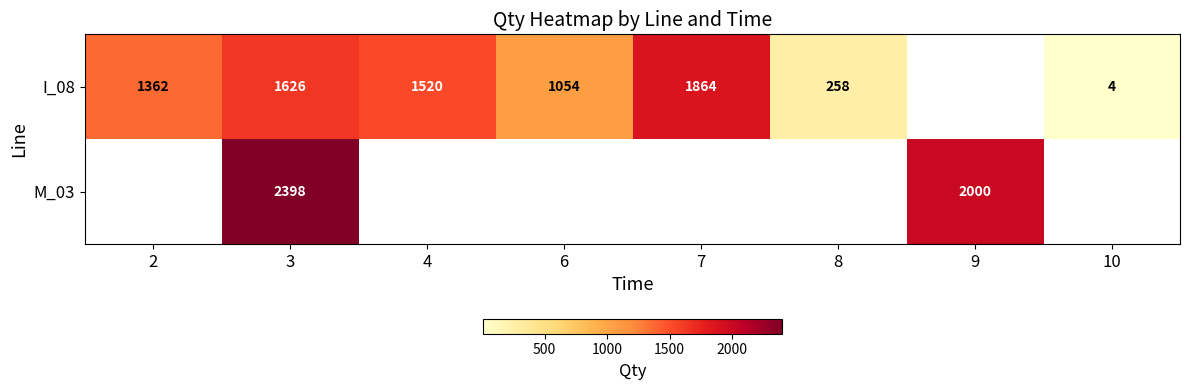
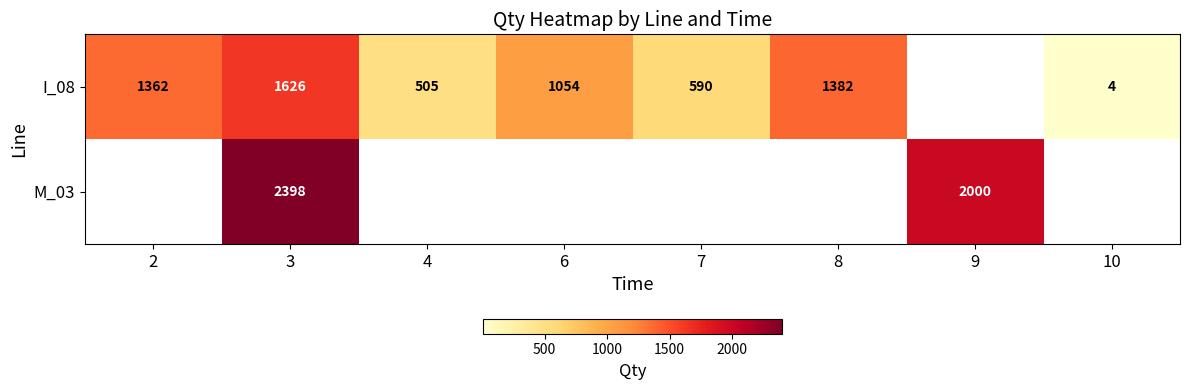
I_08, 4: 1520 -> 505
I_08, 7: 1864 -> 590
I_08, 8: 258 -> 1382
